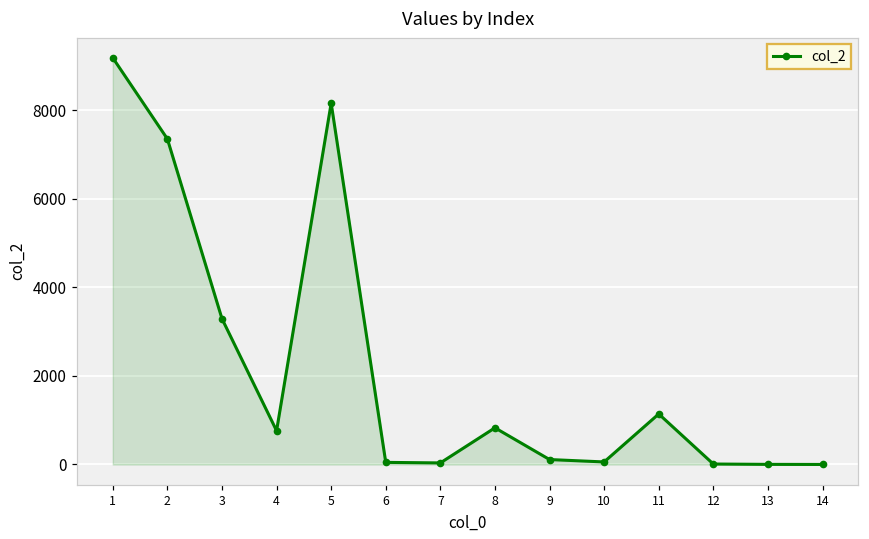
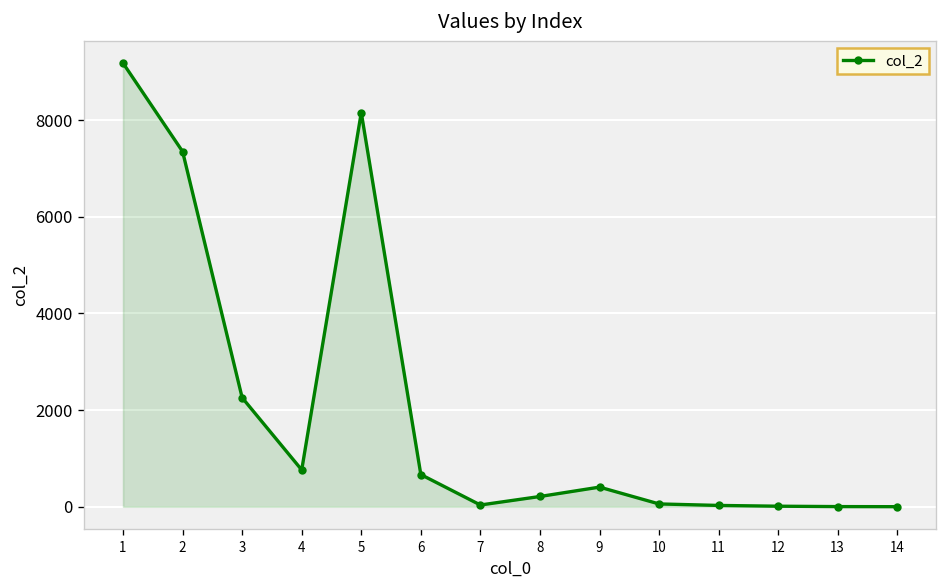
3: 3300 -> 2300
6: 0 -> 700
8: 800 -> 200
9: 100 -> 400
11: 1100 -> 0
